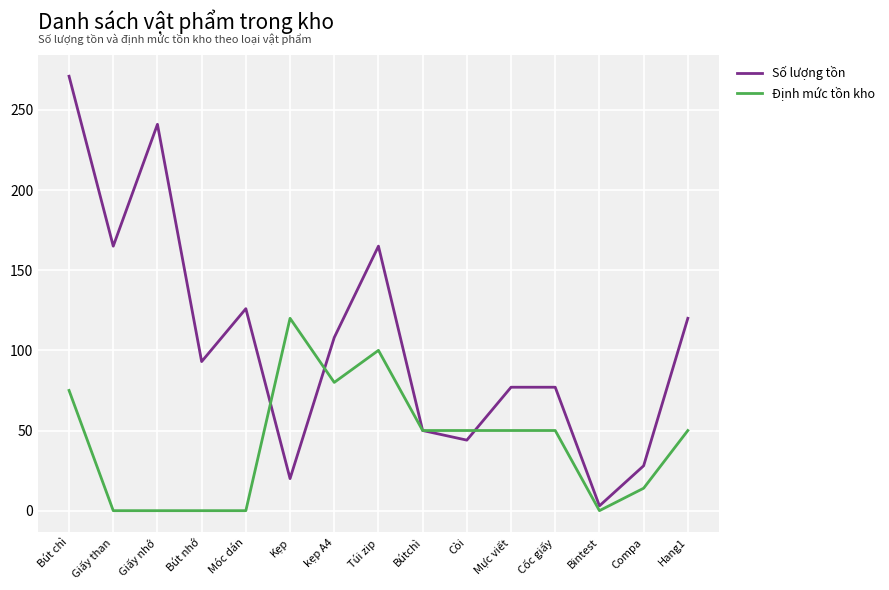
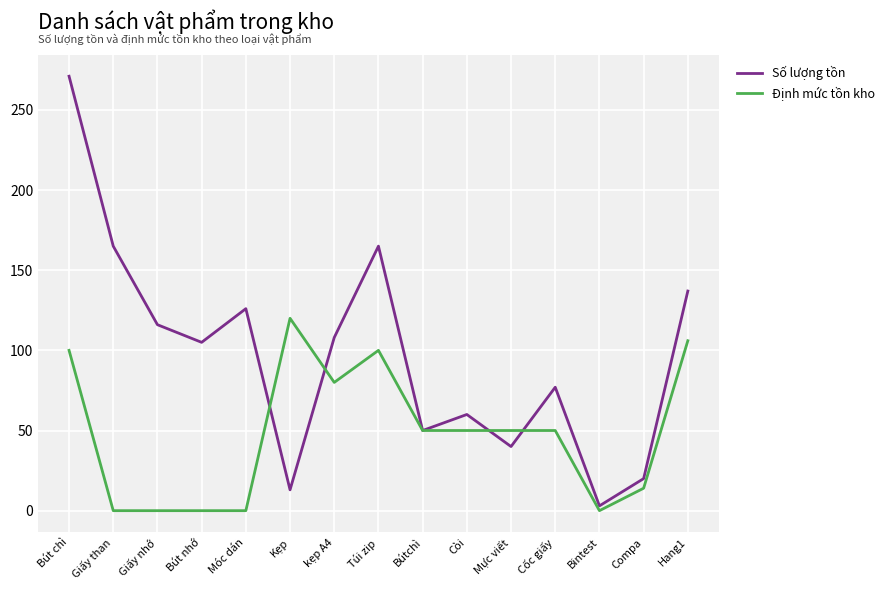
Định mức tồn kho, Bút chì: 75 -> 100
Số lượng tồn, Giấy nhớ: 241 -> 116
Số lượng tồn, Bút nhớ: 93 -> 105
Số lượng tồn, Kẹp: 20 -> 13
Số lượng tồn, Còi: 44 -> 60
Số lượng tồn, Mực viết: 77 -> 40
Số lượng tồn, Compa: 28 -> 20
Số lượng tồn, Hang1: 120 -> 137
Định mức tồn kho, Hang1: 50 -> 106
